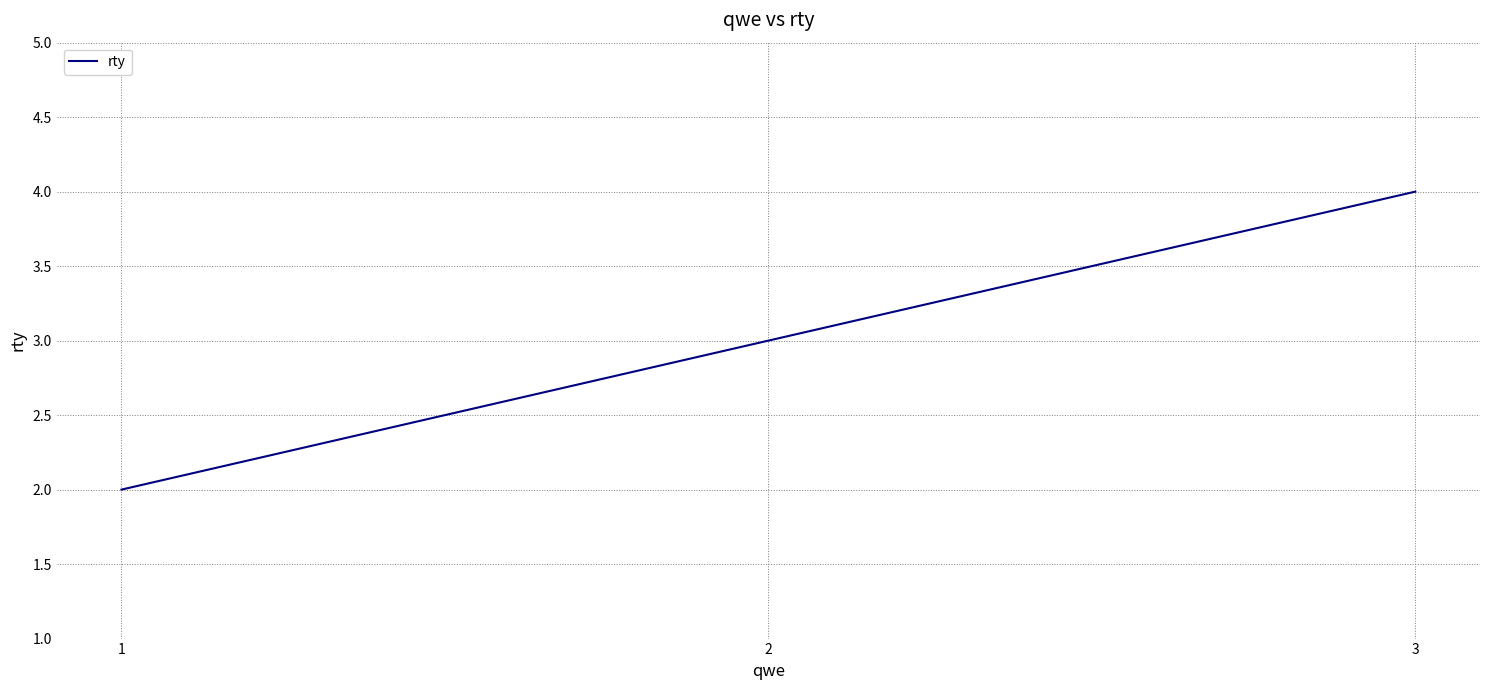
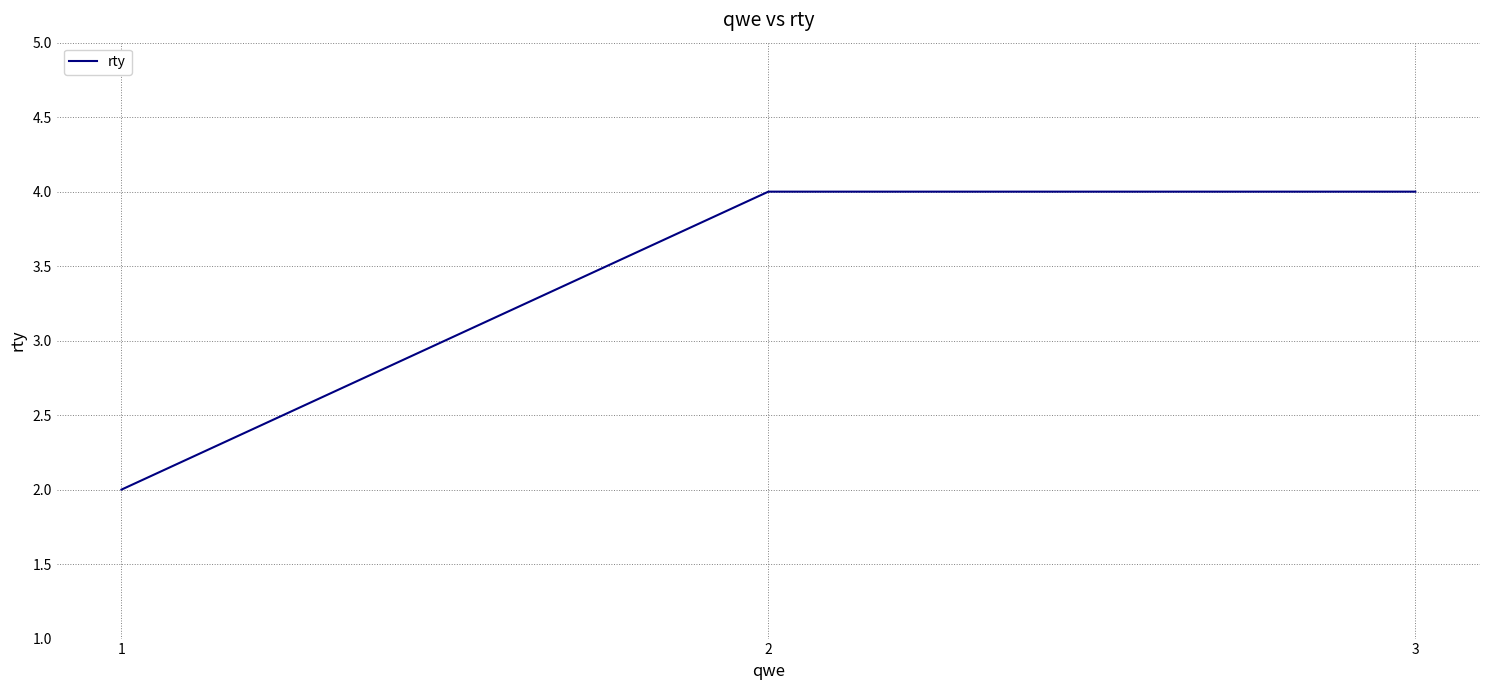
2: 3 -> 4
